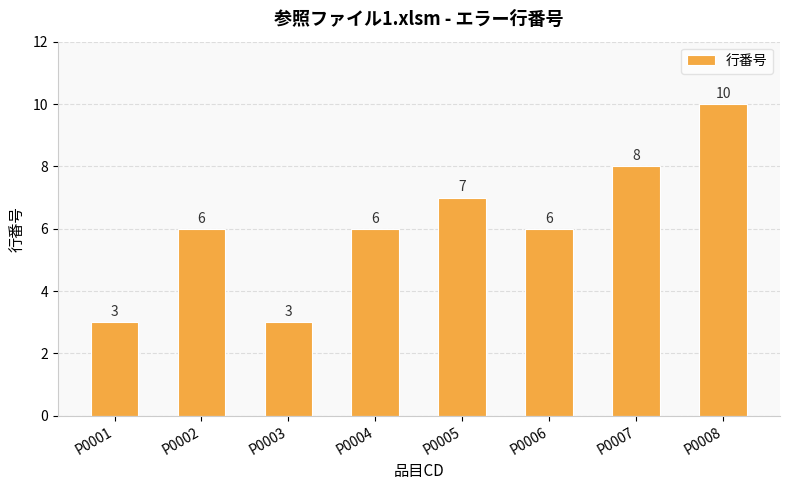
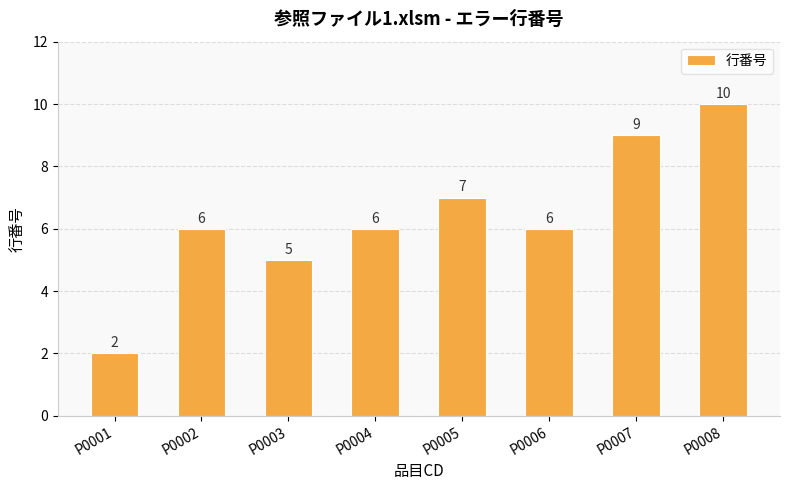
P0001: 3 -> 2
P0003: 3 -> 5
P0007: 8 -> 9
